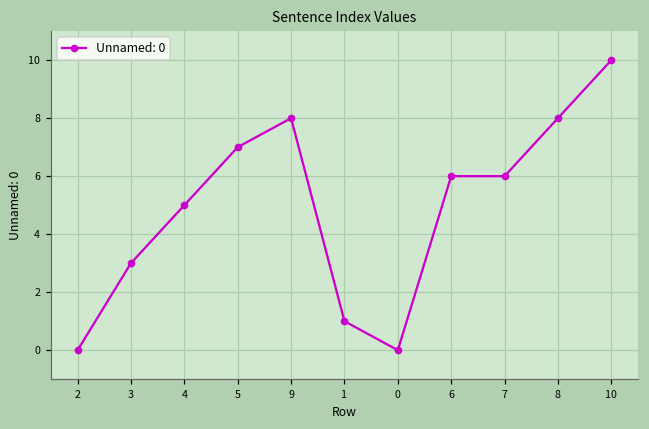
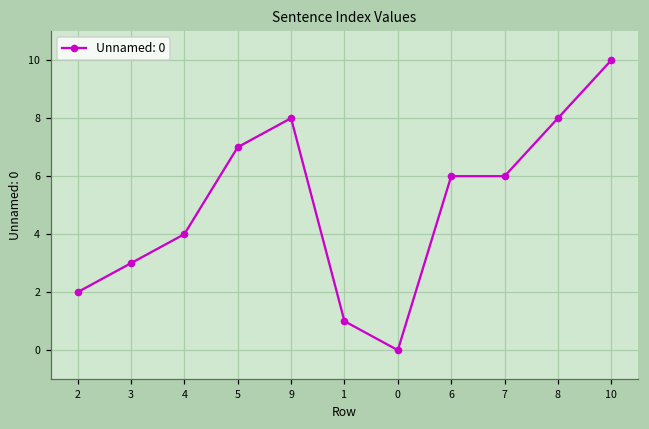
2: 0 -> 2
4: 5 -> 4
